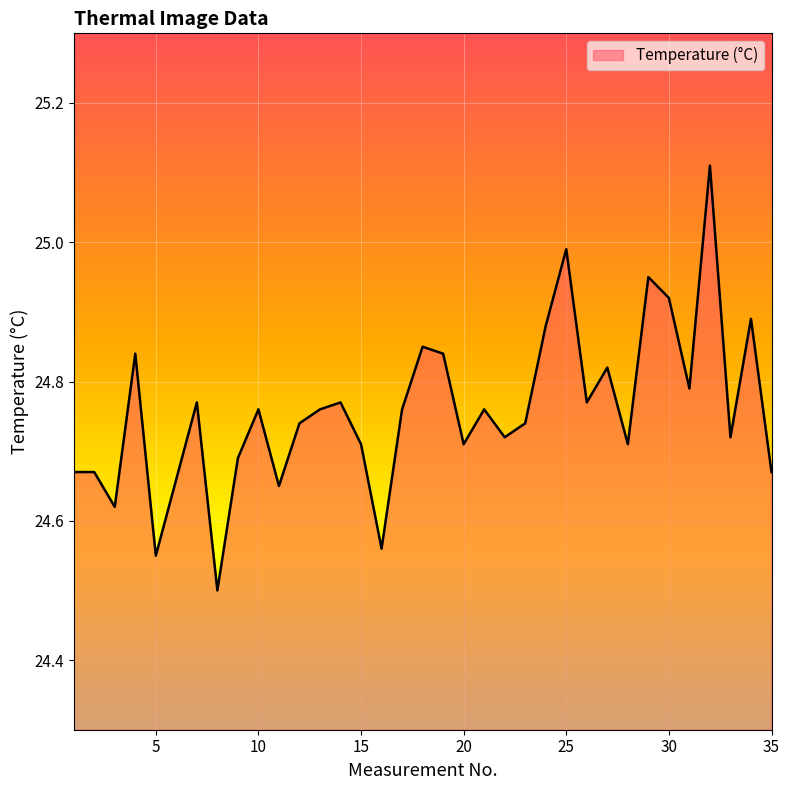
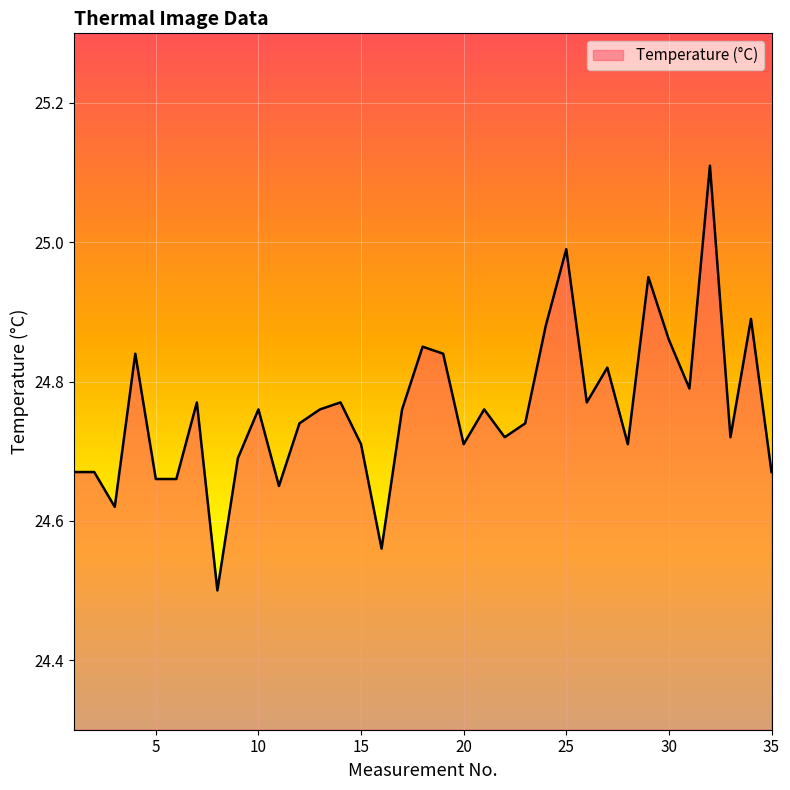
5: 24.55 -> 24.66
30: 24.92 -> 24.86
